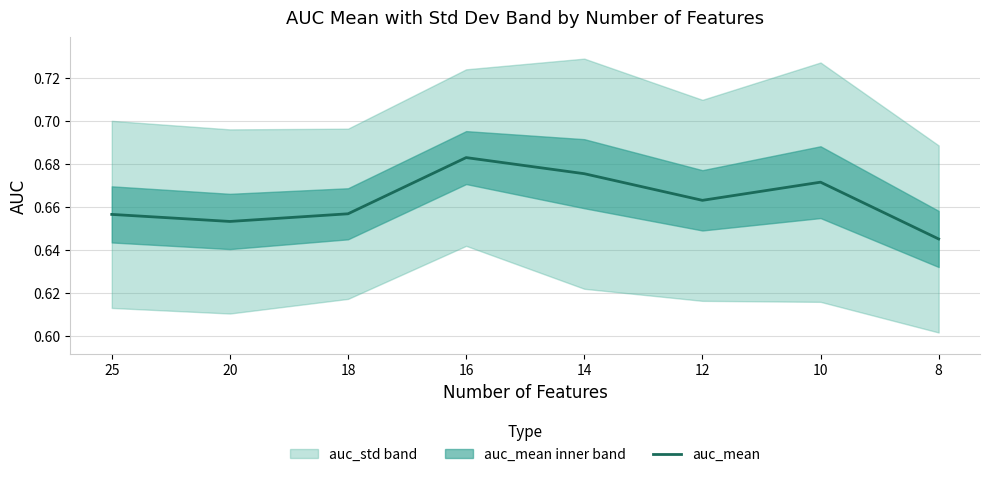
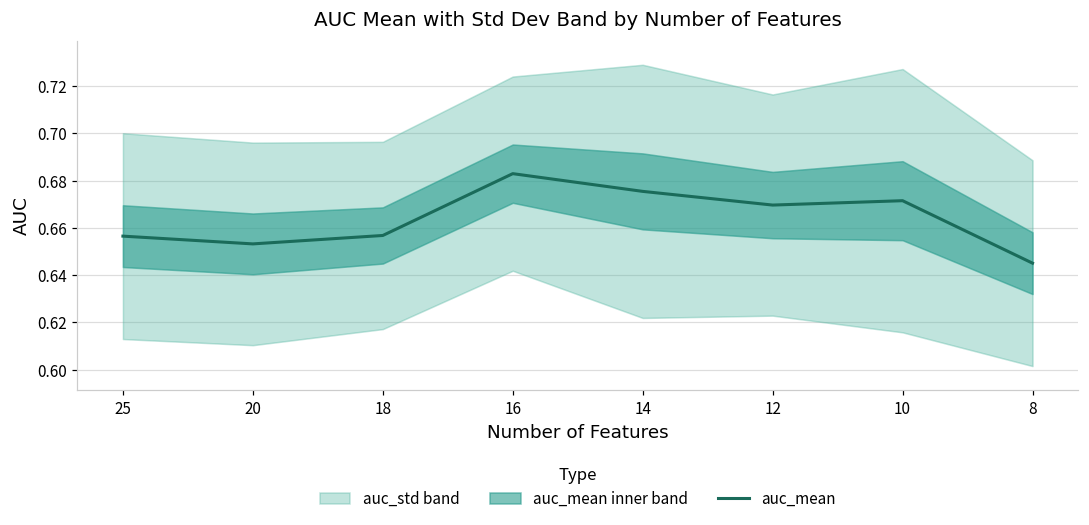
auc_mean, 12: 0.663 -> 0.670
